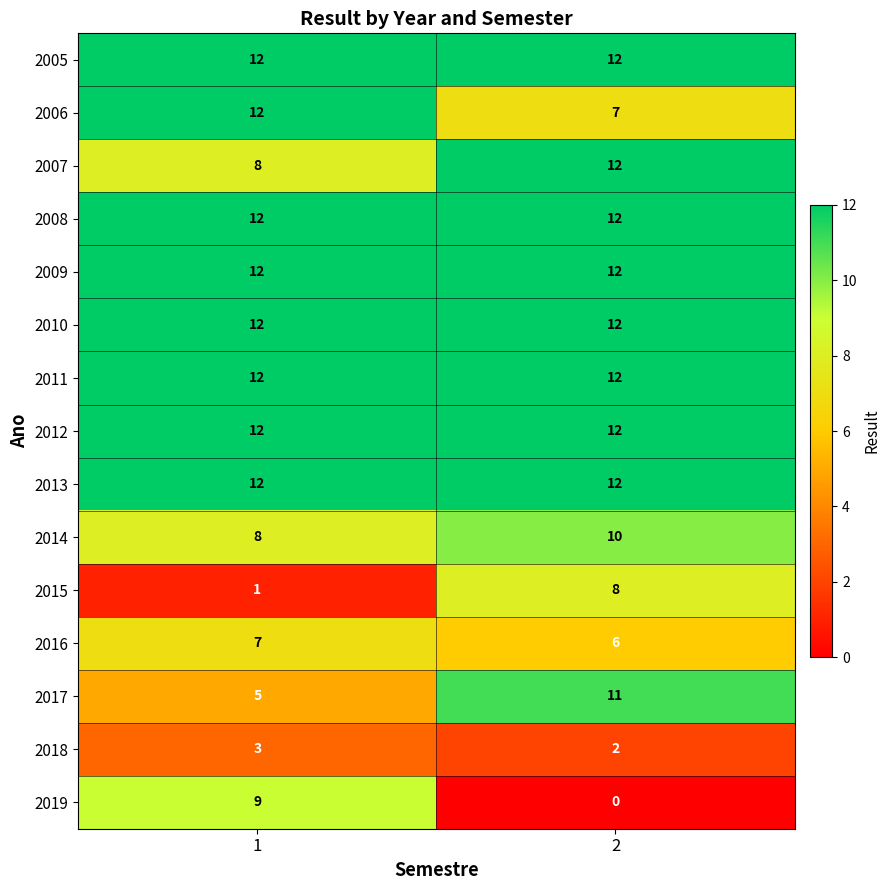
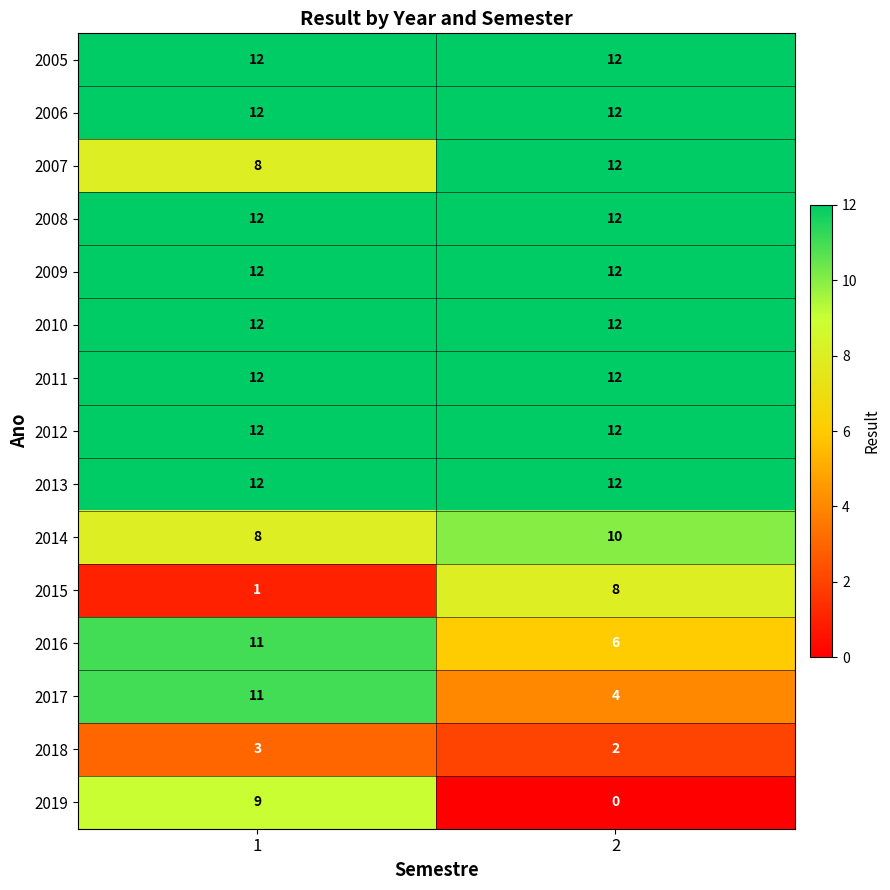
2006, 2: 7 -> 12
2016, 1: 7 -> 11
2017, 1: 5 -> 11
2017, 2: 11 -> 4
